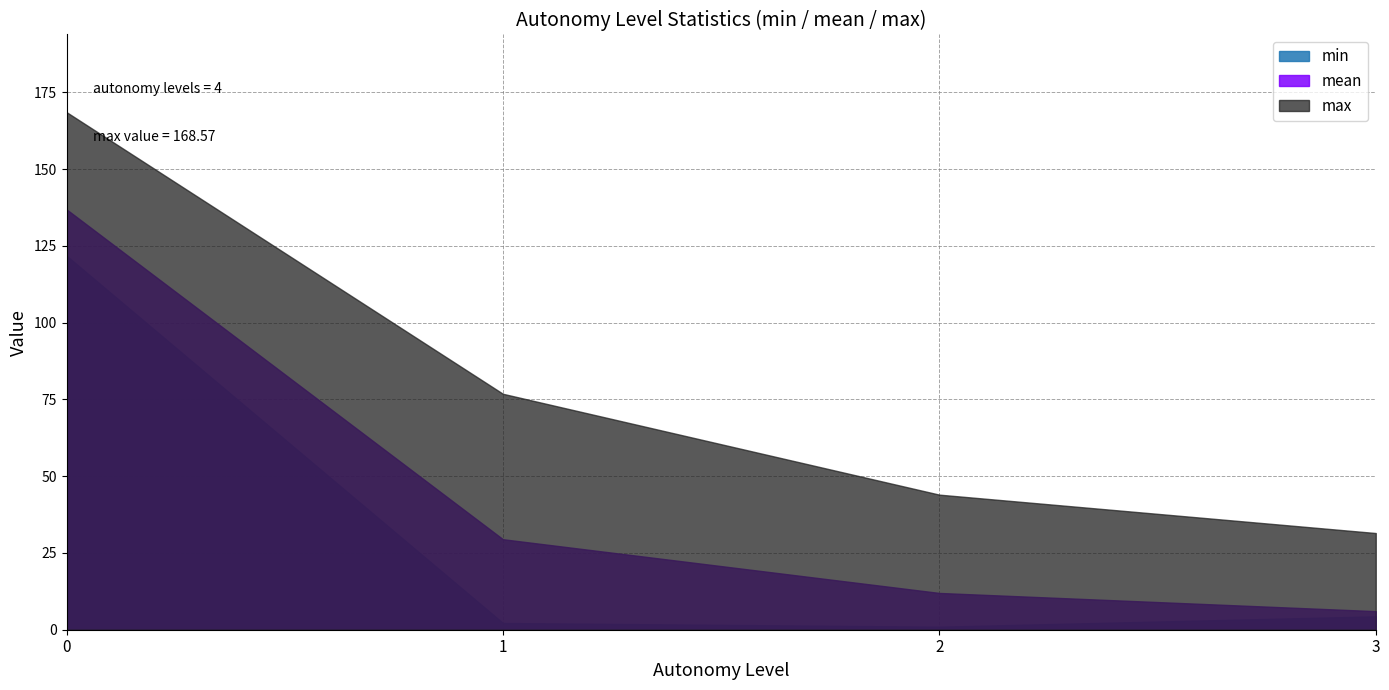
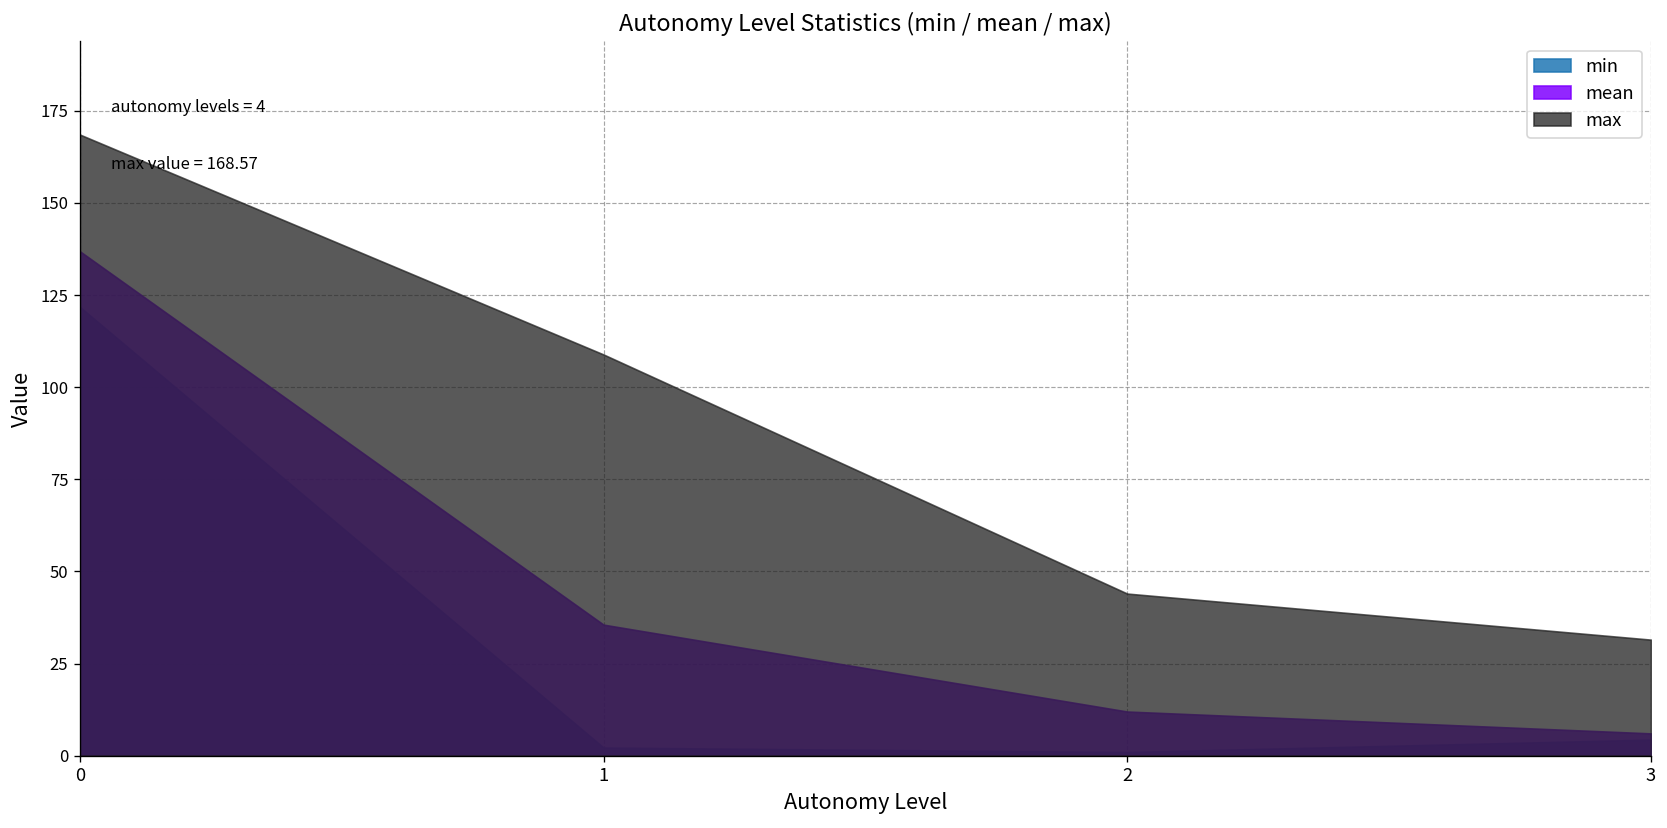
mean, 1: 29 -> 36
max, 1: 77 -> 109
